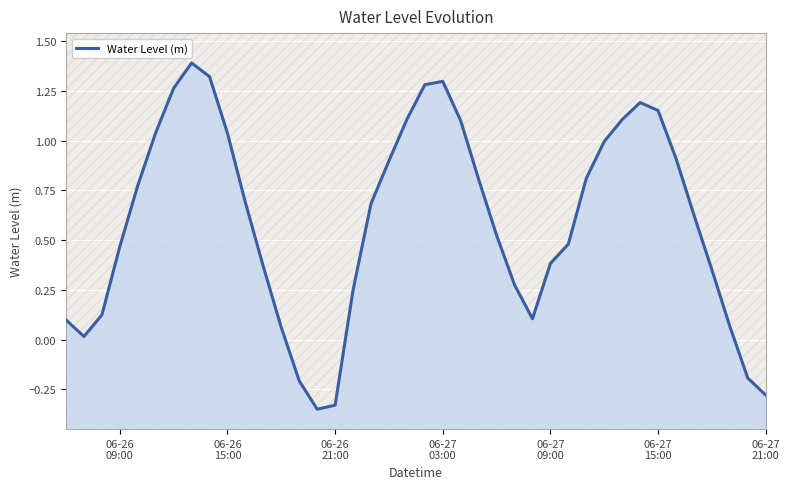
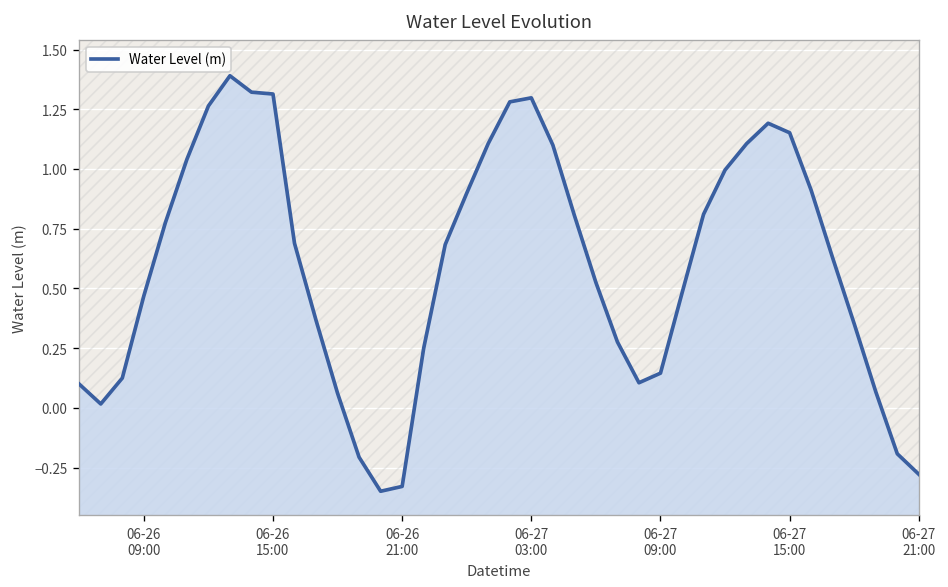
Water Level (m), 06-26 15:00: 1.04 -> 1.31
Water Level (m), 06-27 09:00: 0.38 -> 0.15
